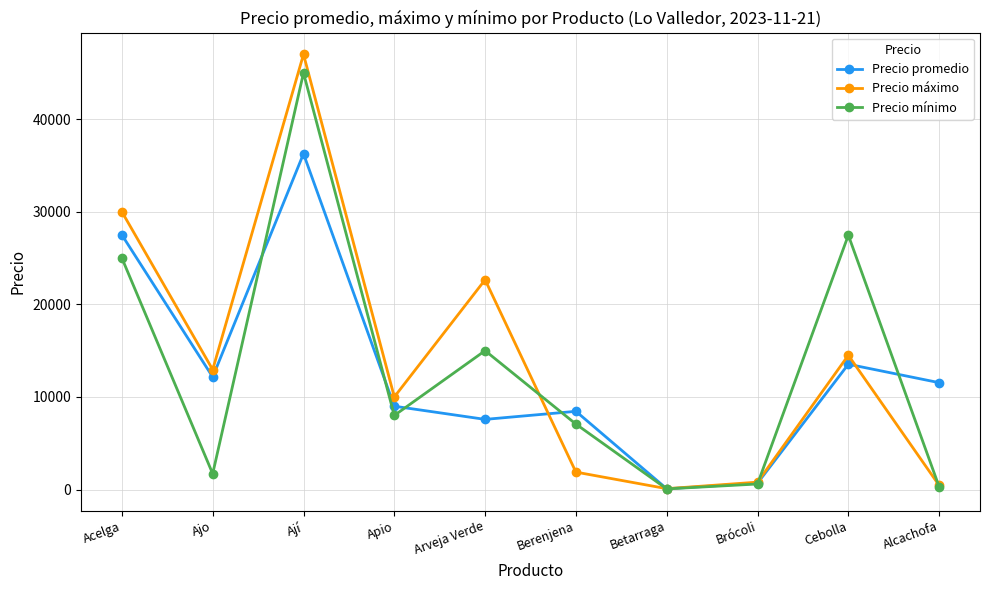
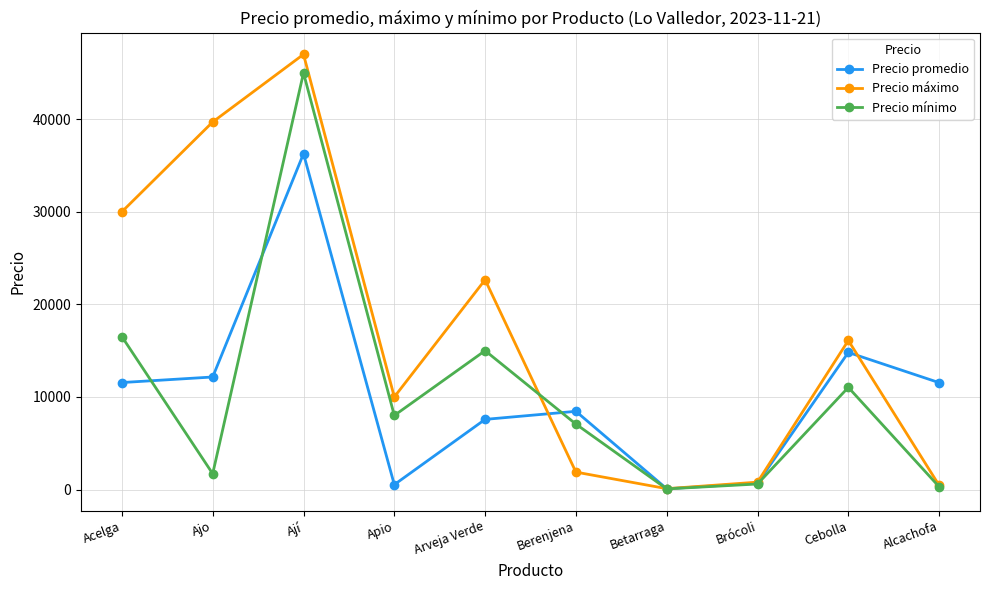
Precio promedio, Acelga: 28000 -> 12000
Precio mínimo, Acelga: 25000 -> 17000
Precio máximo, Ajo: 13000 -> 40000
Precio promedio, Apio: 9000 -> 1000
Precio promedio, Cebolla: 14000 -> 15000
Precio máximo, Cebolla: 15000 -> 16000
Precio mínimo, Cebolla: 27000 -> 11000
